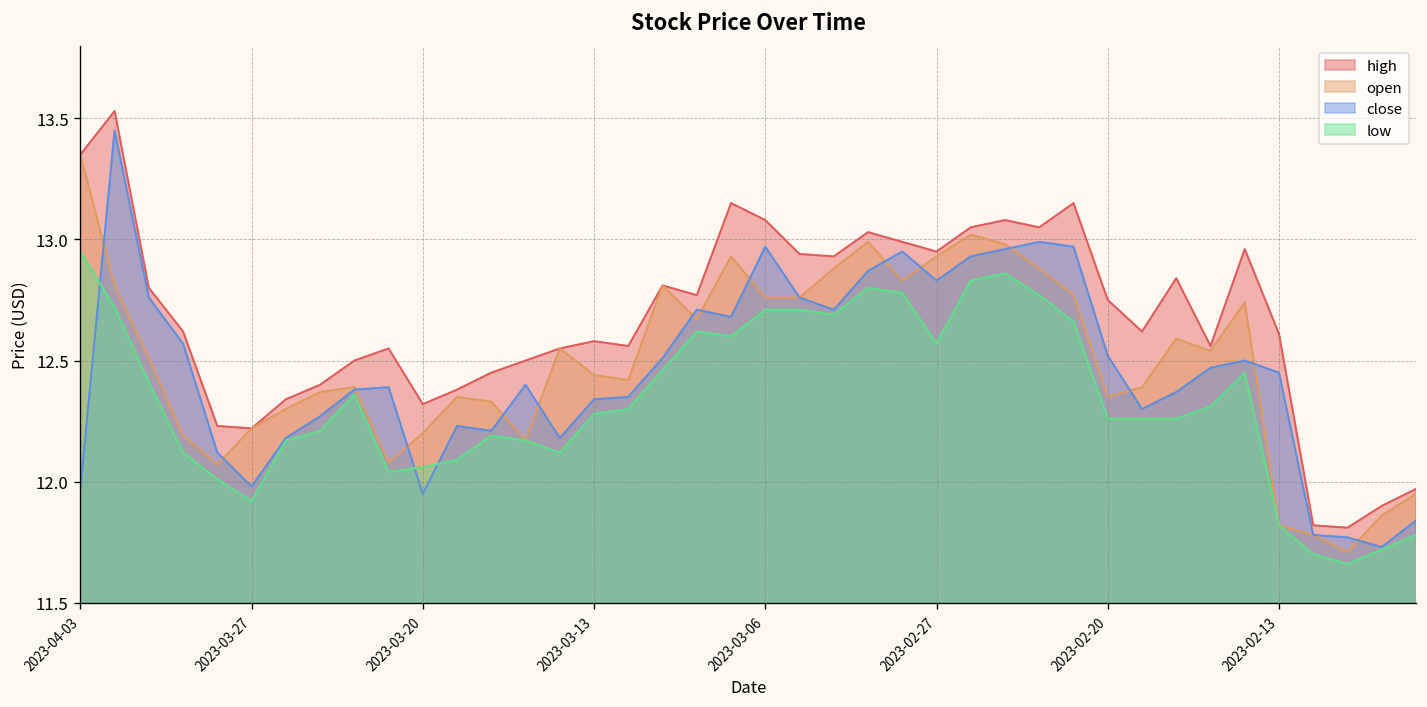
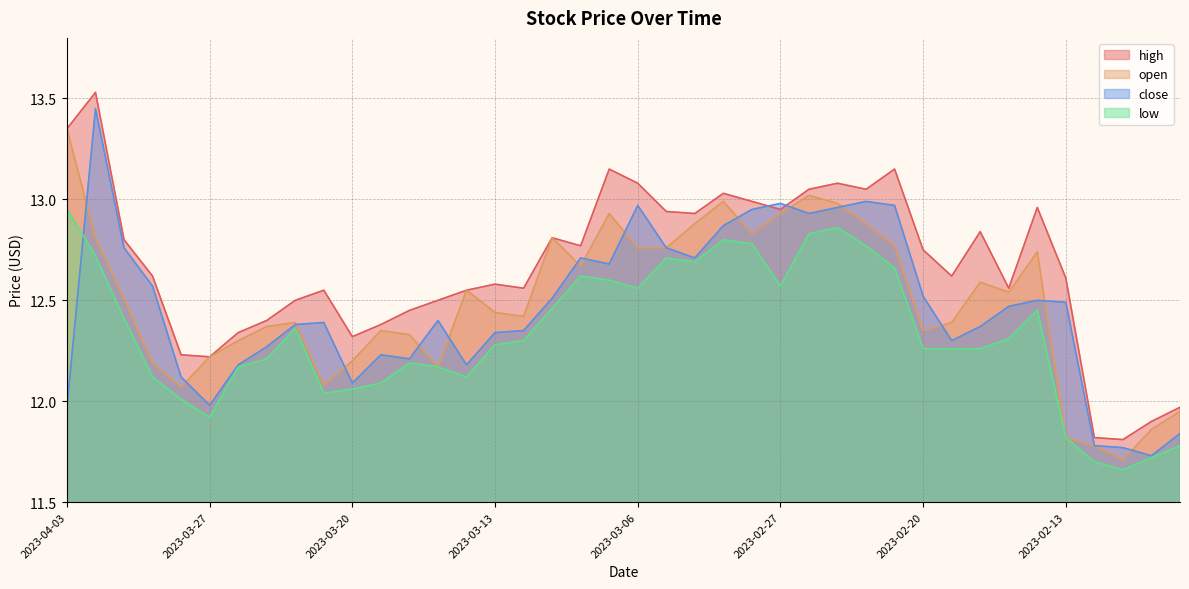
close, 2023-03-20: 11.95 -> 12.09
low, 2023-03-06: 12.71 -> 12.56
close, 2023-02-27: 12.83 -> 12.98
close, 2023-02-13: 12.45 -> 12.49
